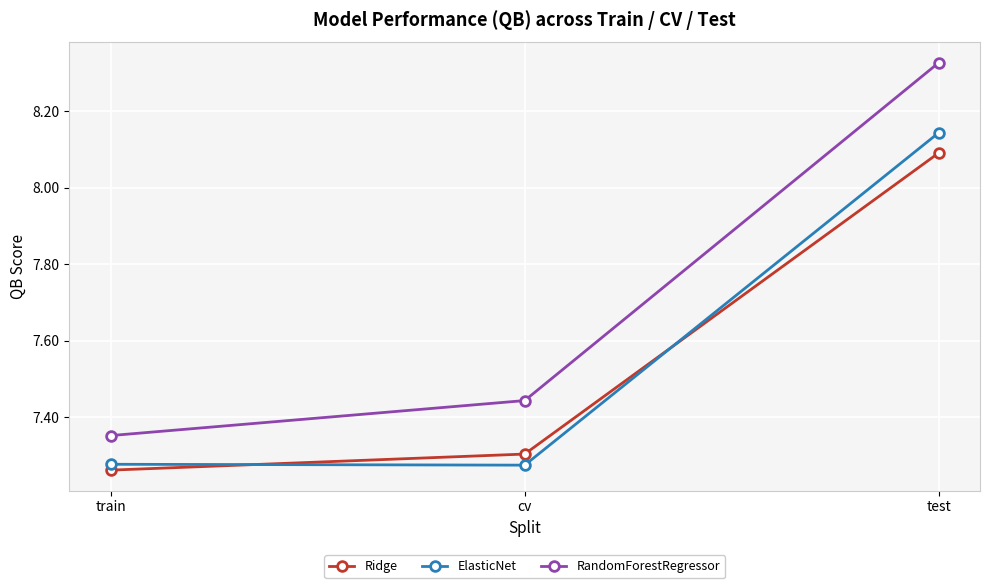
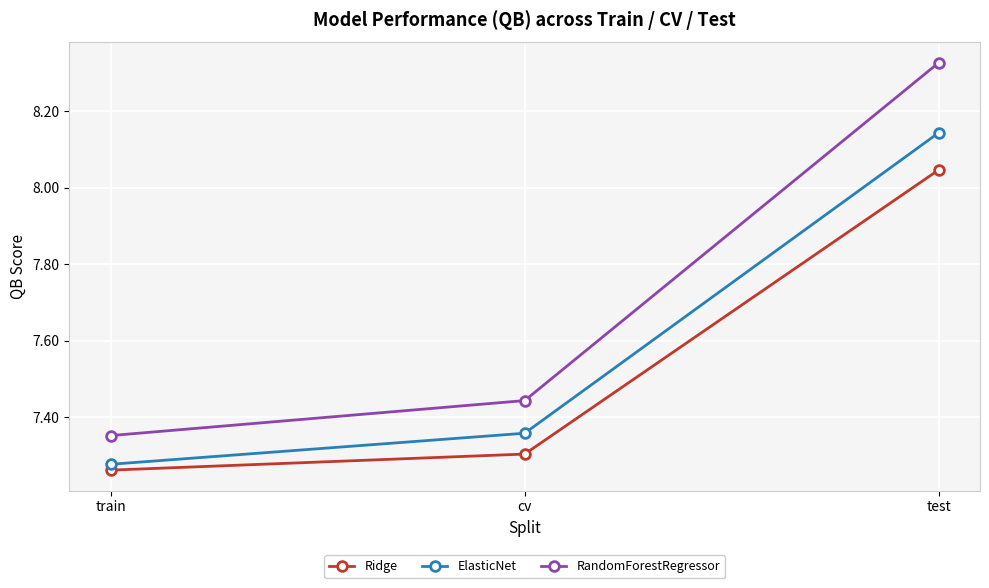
ElasticNet, cv: 7.27 -> 7.36
Ridge, test: 8.09 -> 8.05
